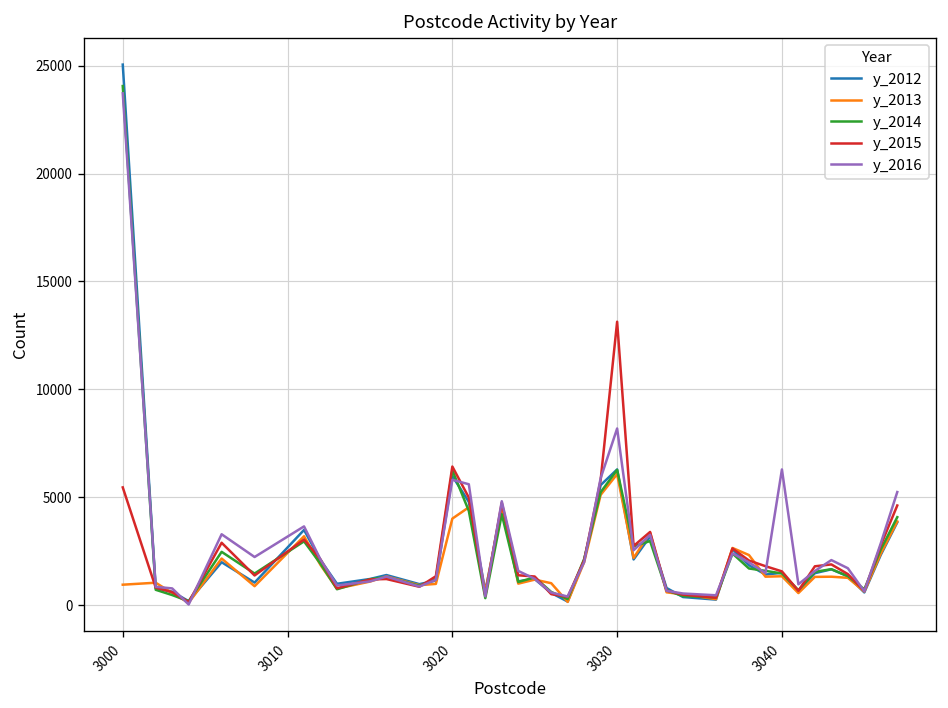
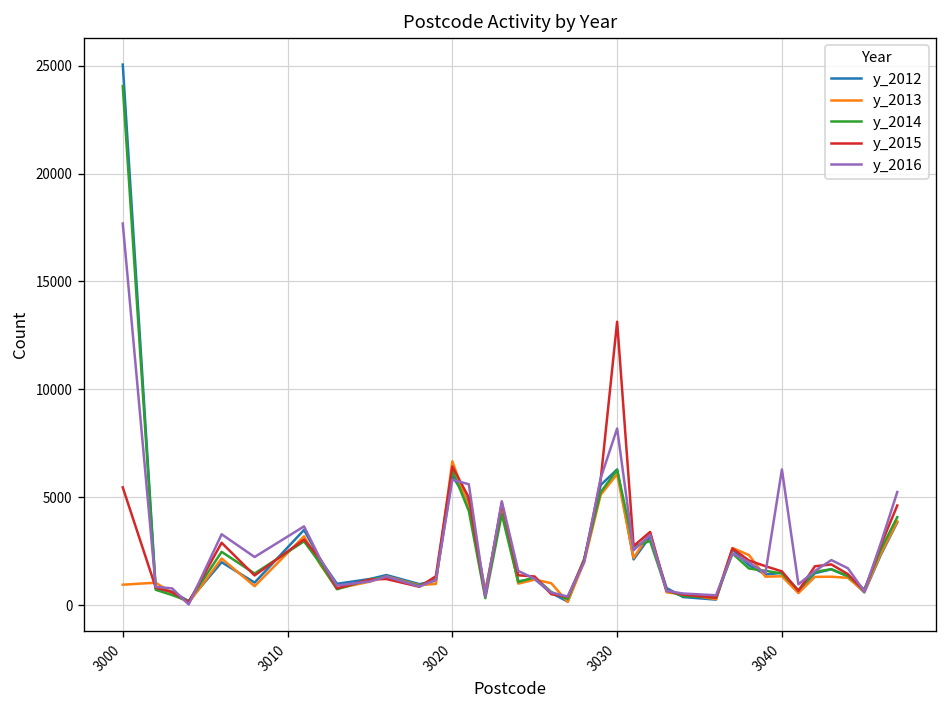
y_2016, 3000: 23700 -> 17700
y_2013, 3020: 4000 -> 6700
